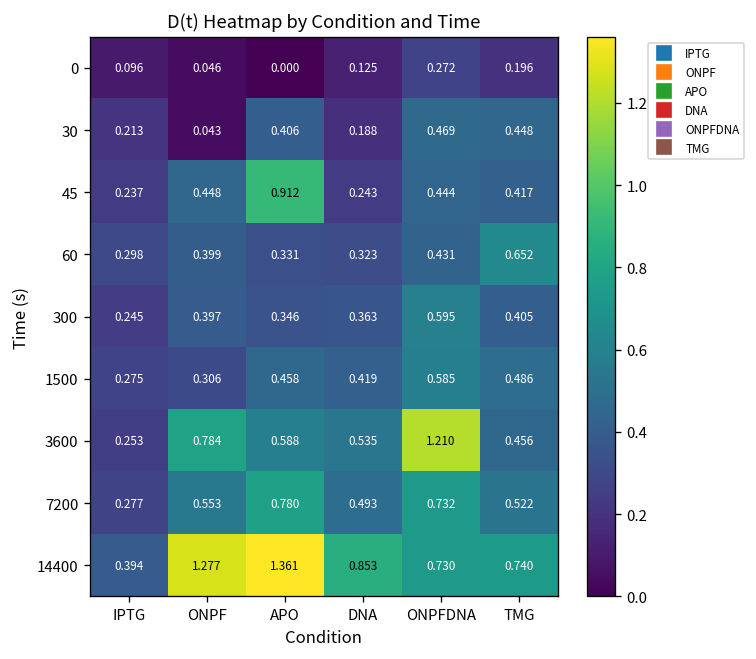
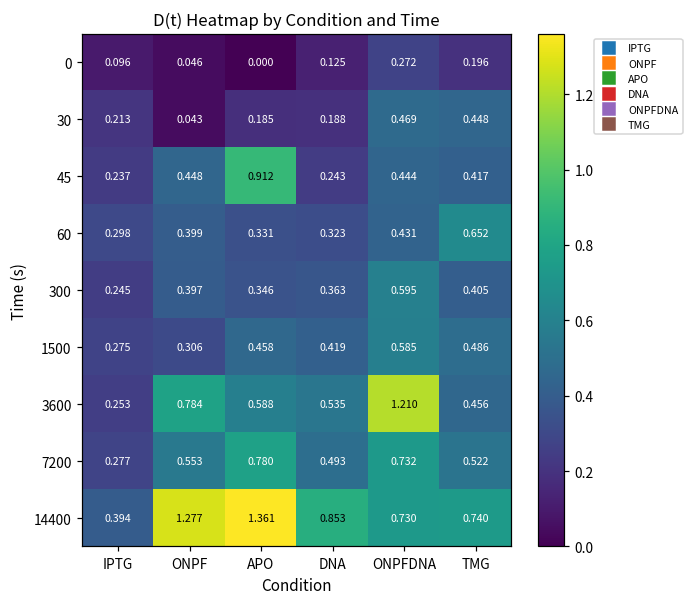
30, APO: 0.406 -> 0.185
